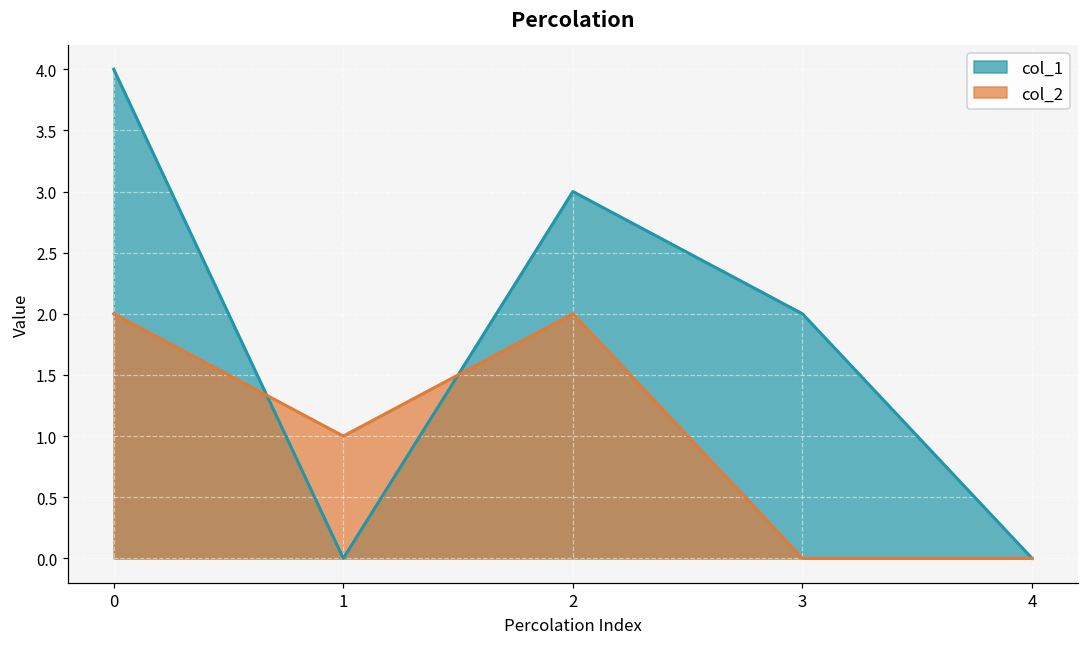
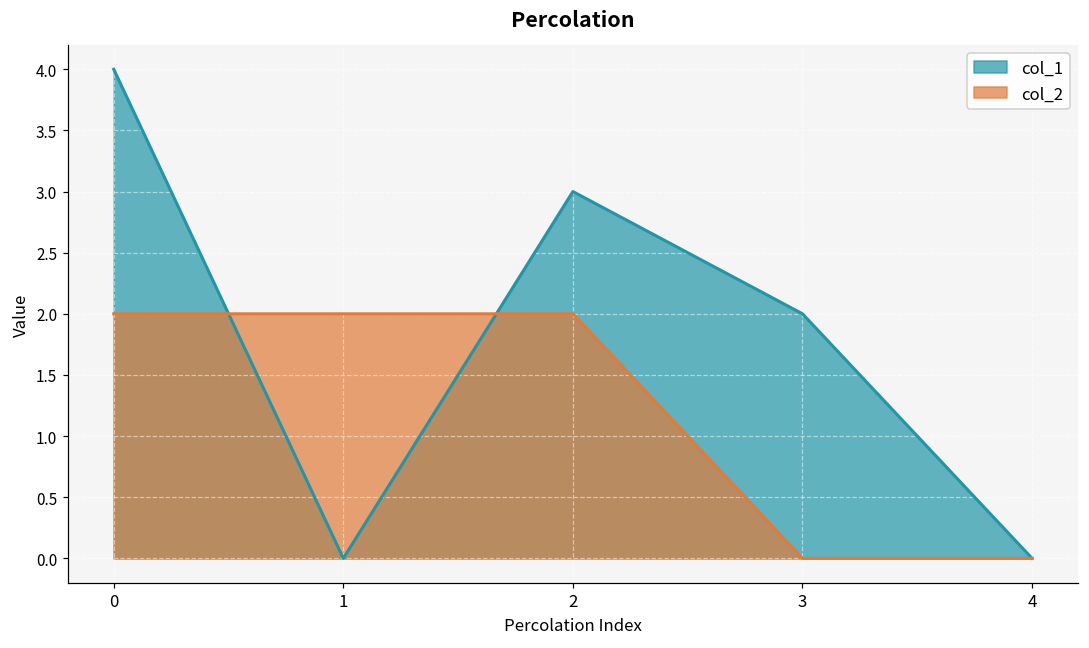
col_2, 1: 1 -> 2
